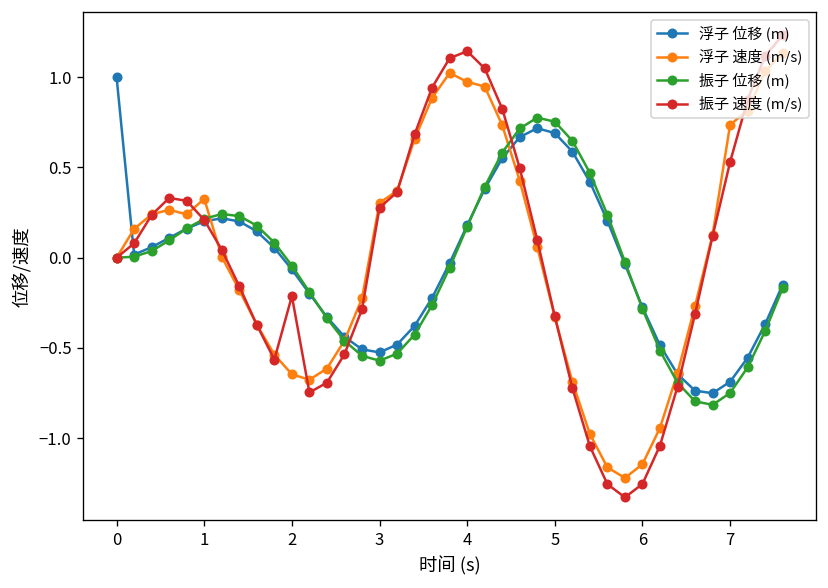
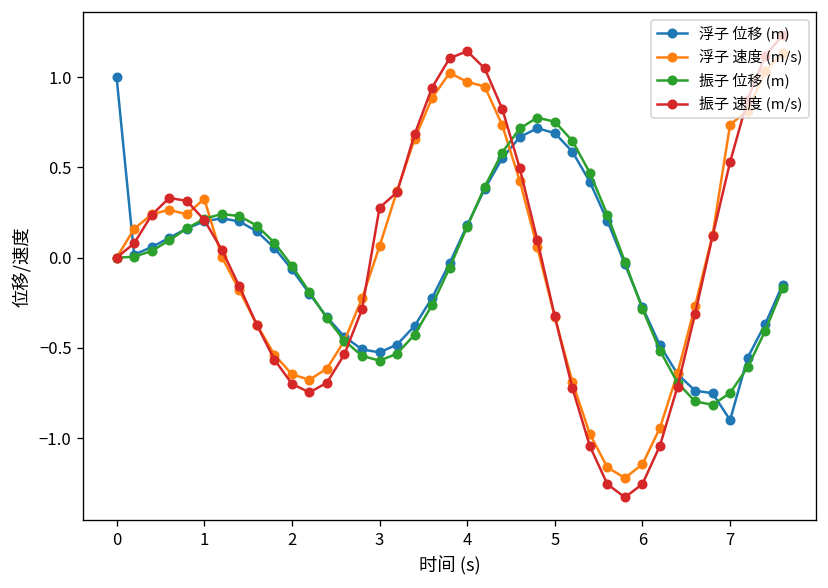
振子 速度 (m/s), 2: -0.21 -> -0.70
浮子 速度 (m/s), 3: 0.30 -> 0.06
浮子 位移 (m), 7: -0.69 -> -0.90
